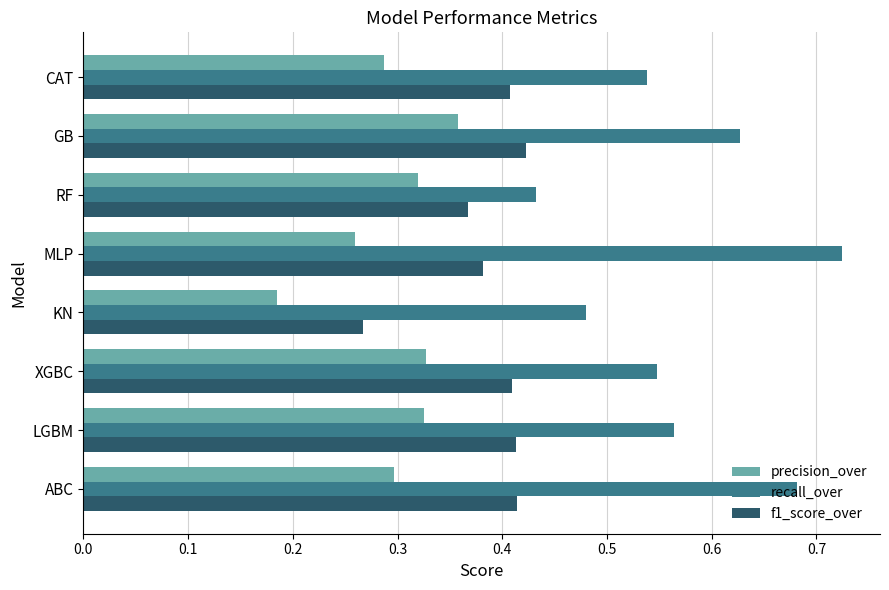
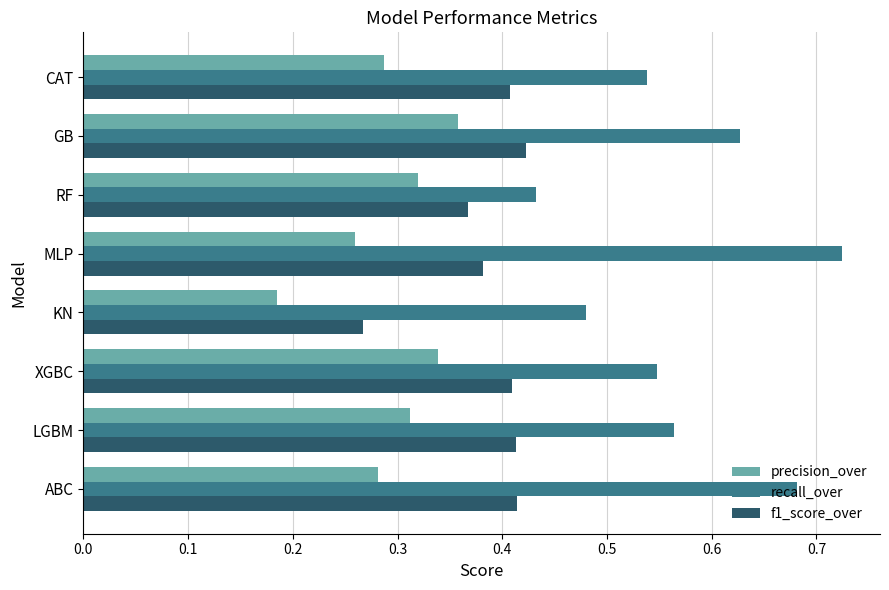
precision_over, XGBC: 0.327 -> 0.339
precision_over, LGBM: 0.326 -> 0.312
precision_over, ABC: 0.297 -> 0.282
